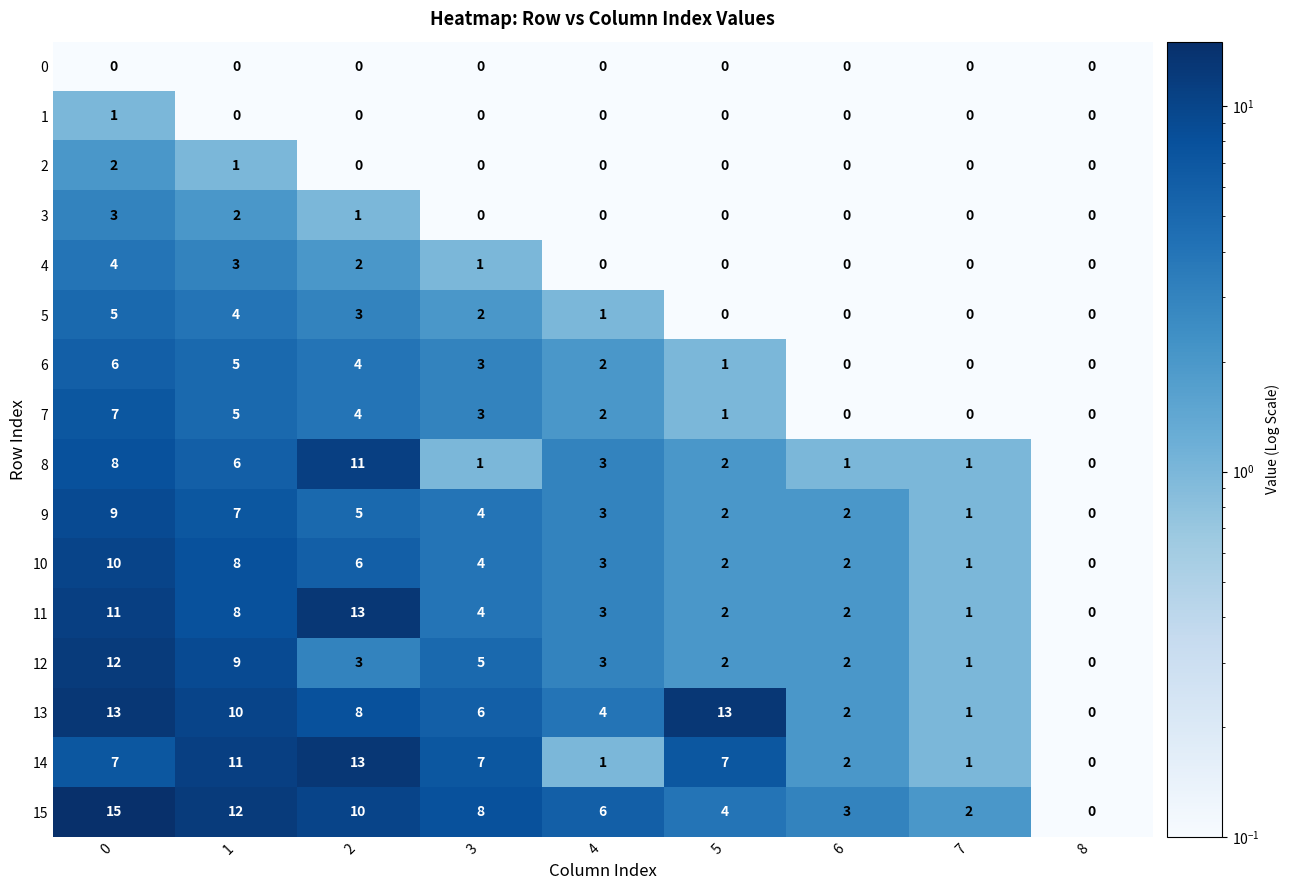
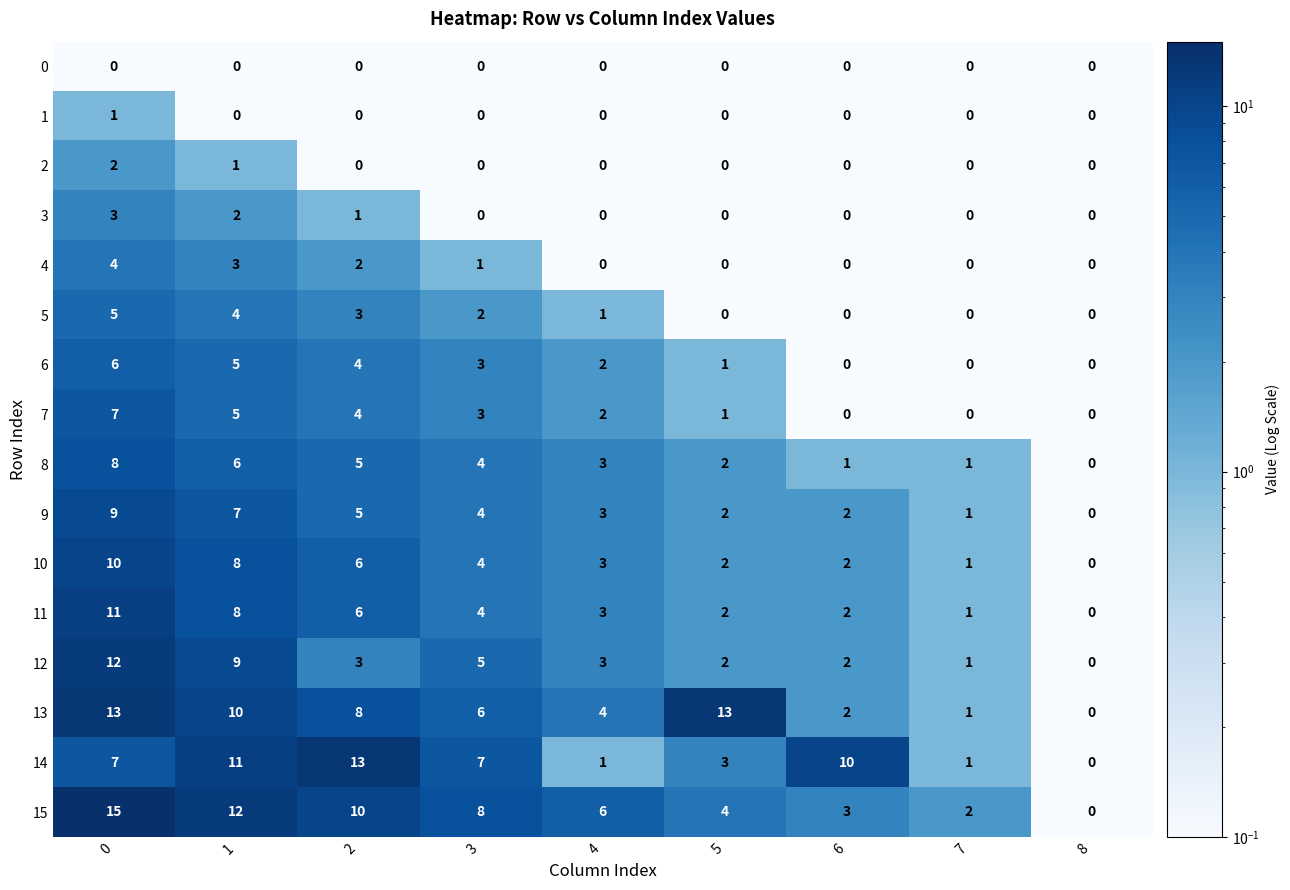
8, 2: 11 -> 5
8, 3: 1 -> 4
11, 2: 13 -> 6
14, 5: 7 -> 3
14, 6: 2 -> 10
